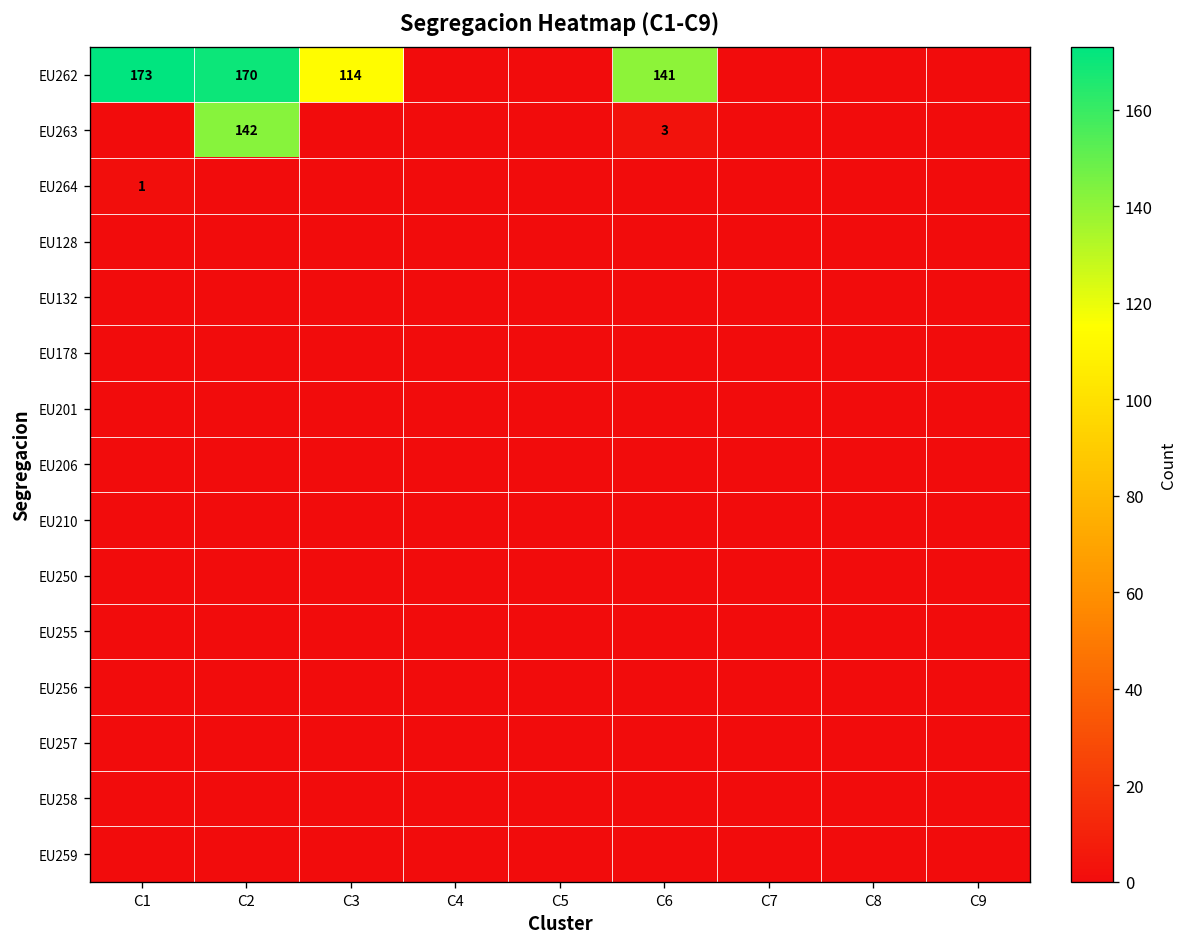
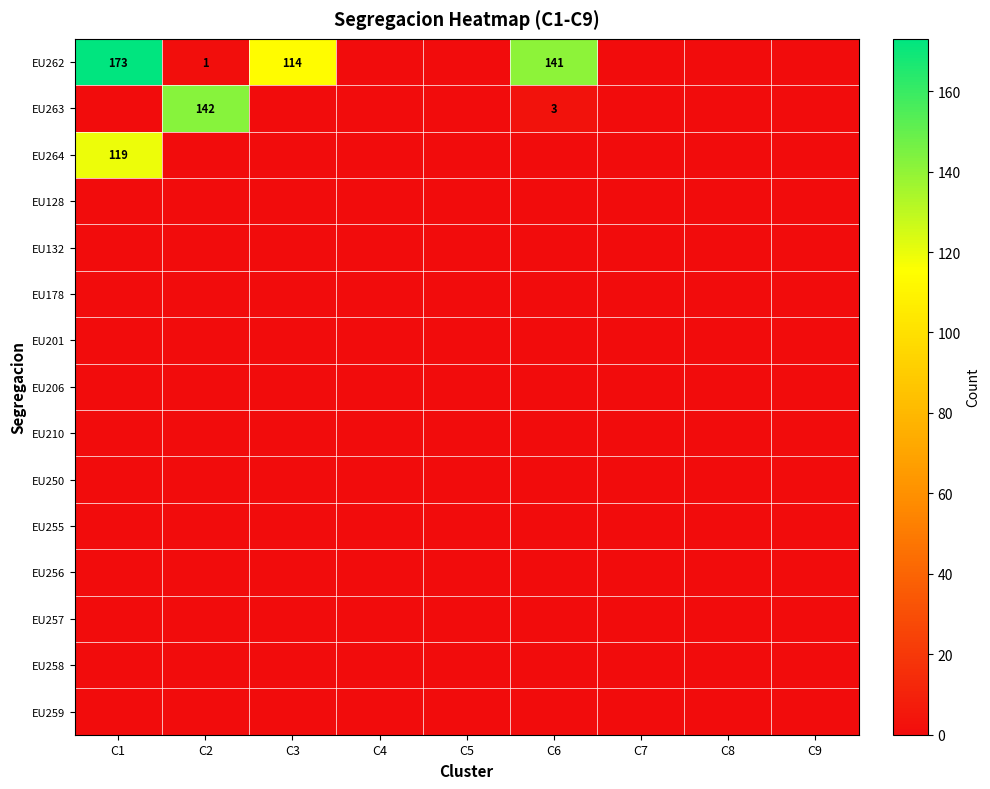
EU262, C2: 170 -> 1
EU264, C1: 1 -> 119
